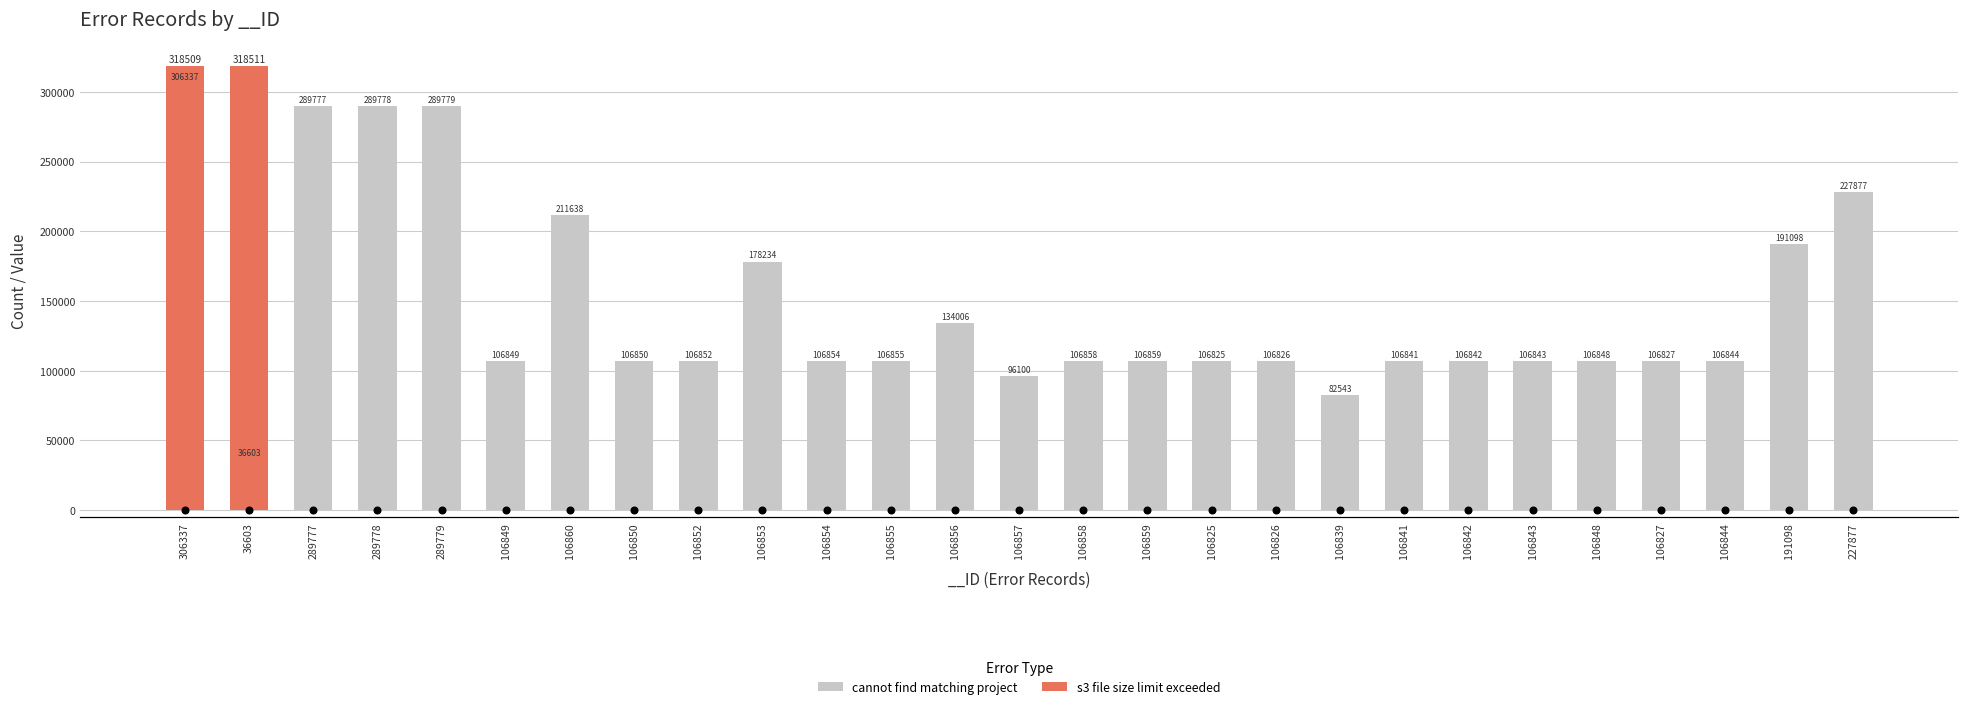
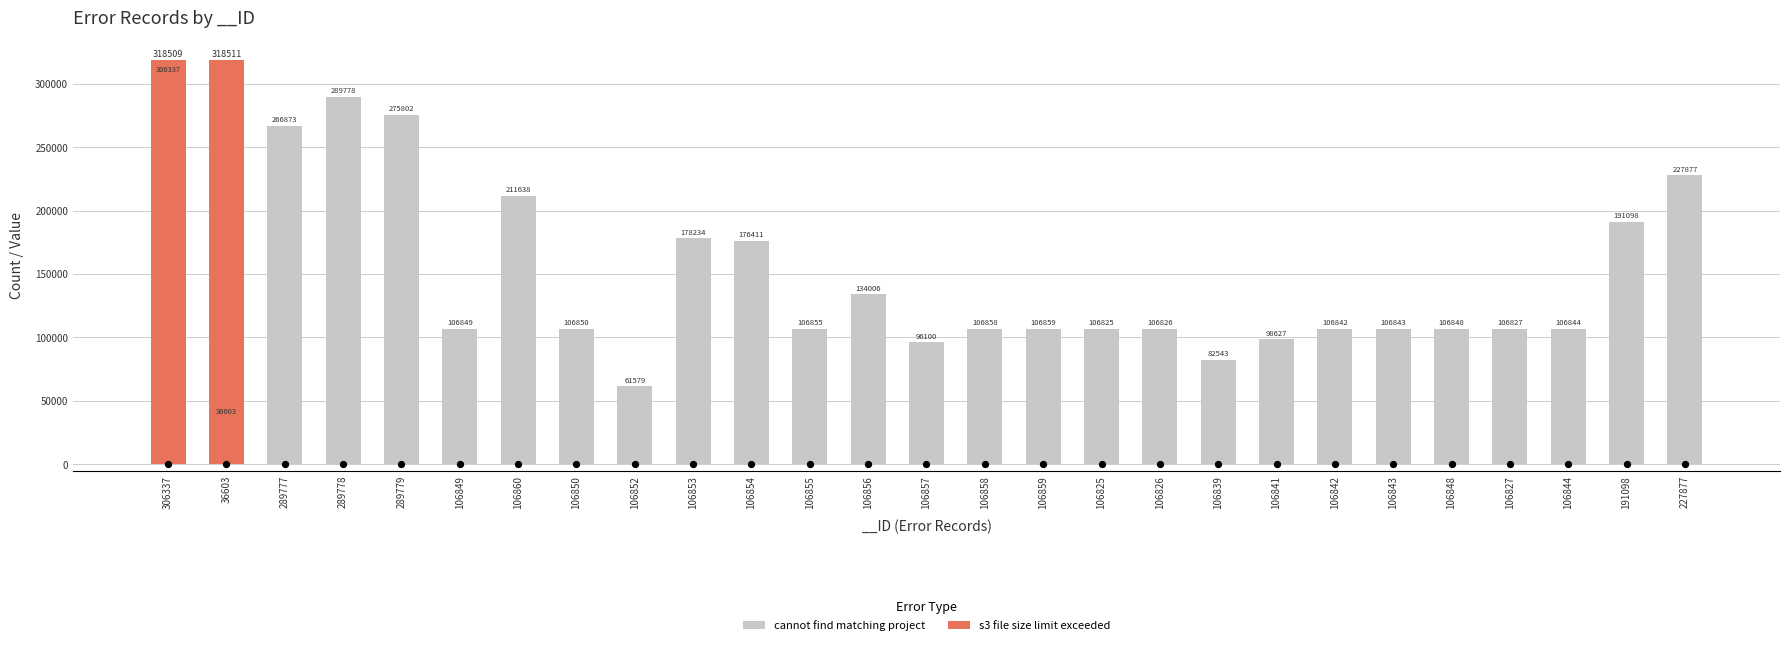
cannot find matching project, 289777: 289777 -> 266873
cannot find matching project, 289779: 289779 -> 275802
cannot find matching project, 106852: 106852 -> 61579
cannot find matching project, 106854: 106854 -> 176411
cannot find matching project, 106841: 106841 -> 98627
